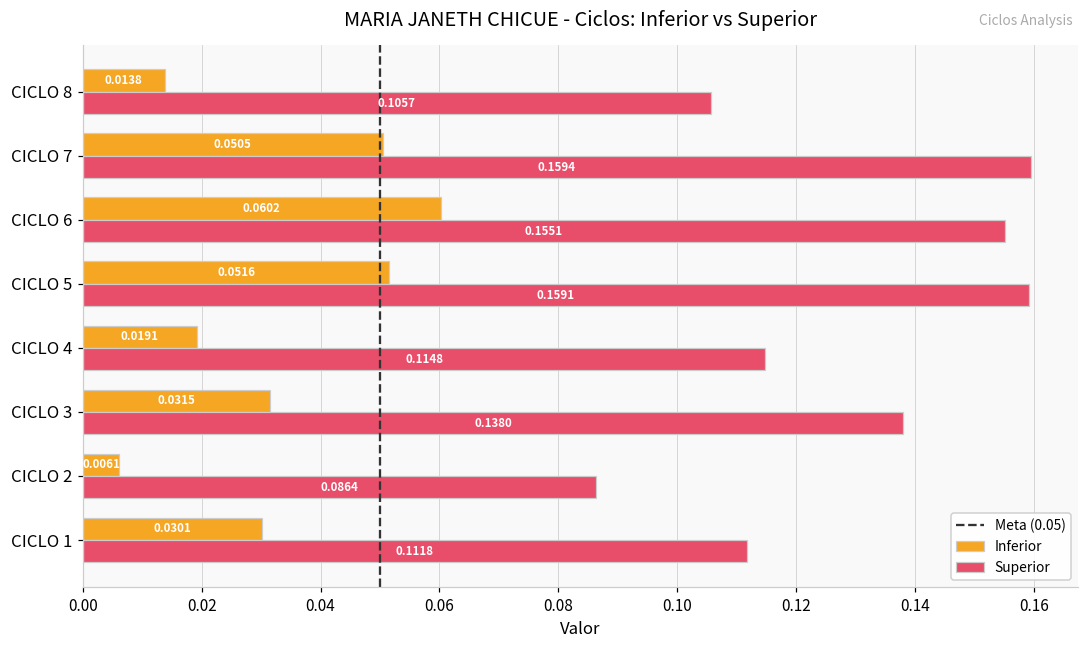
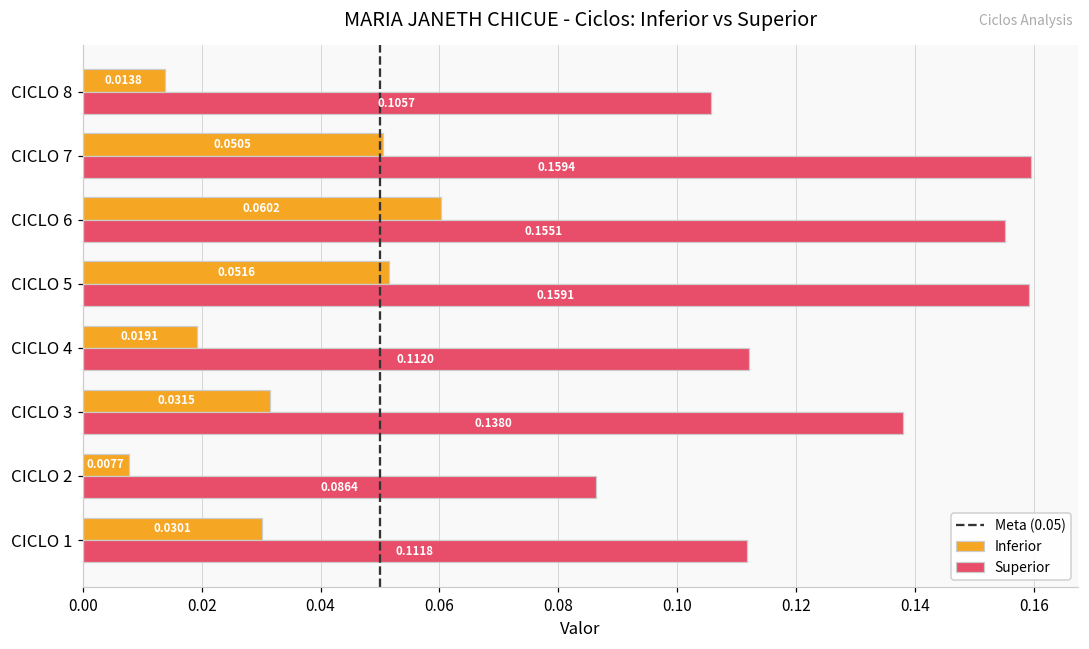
Superior, CICLO 4: 0.1148 -> 0.1120
Inferior, CICLO 2: 0.0061 -> 0.0077
